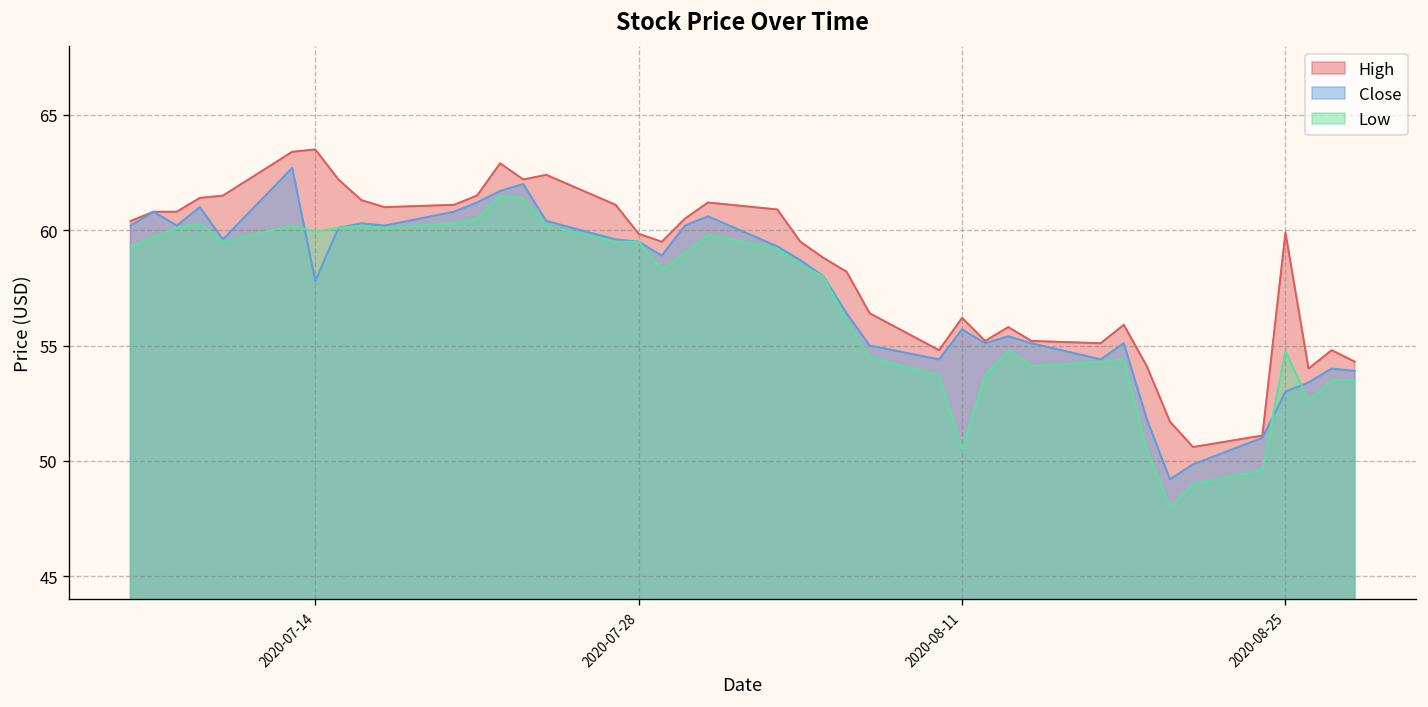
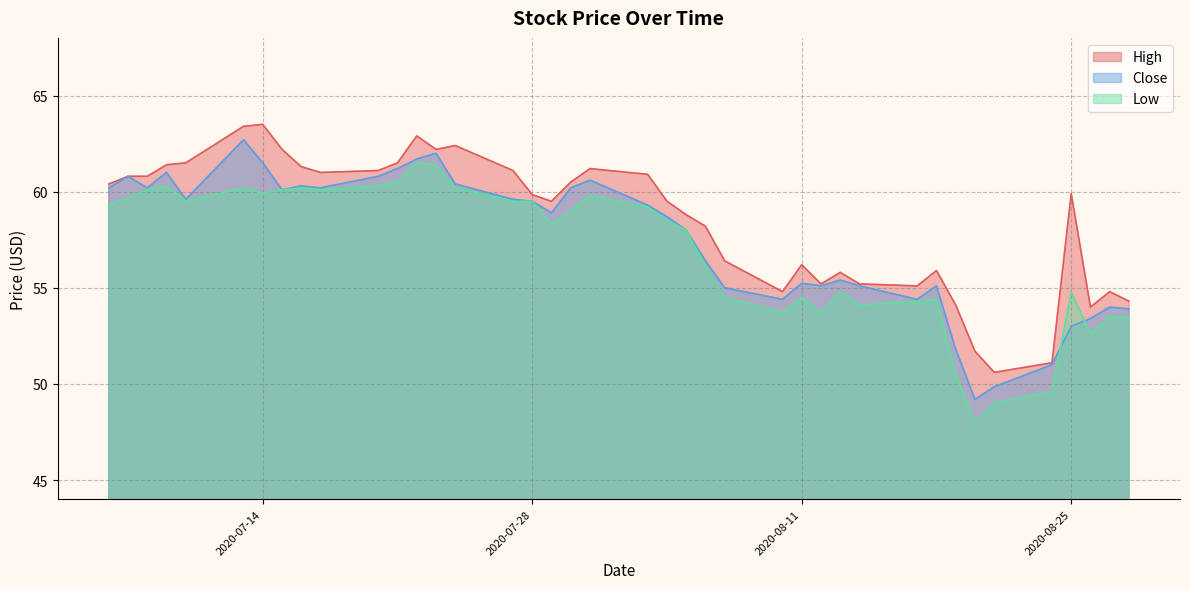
Close, 2020-07-14: 57.8 -> 61.5
Close, 2020-08-11: 55.7 -> 55.2
Low, 2020-08-11: 50.5 -> 54.5
